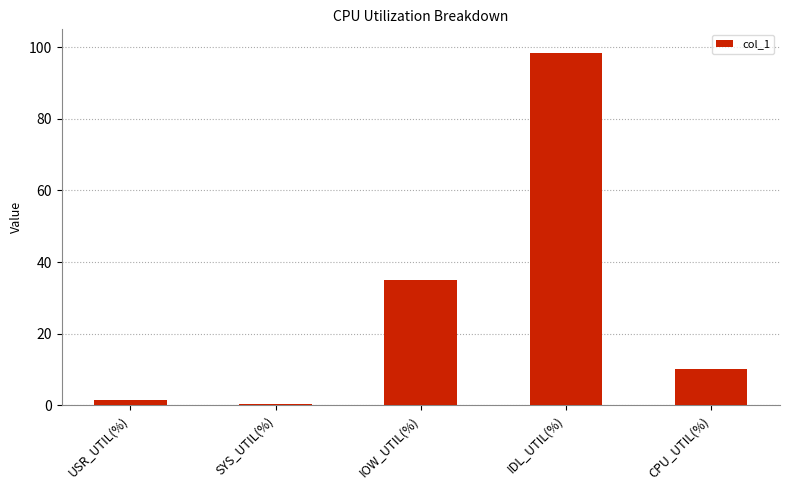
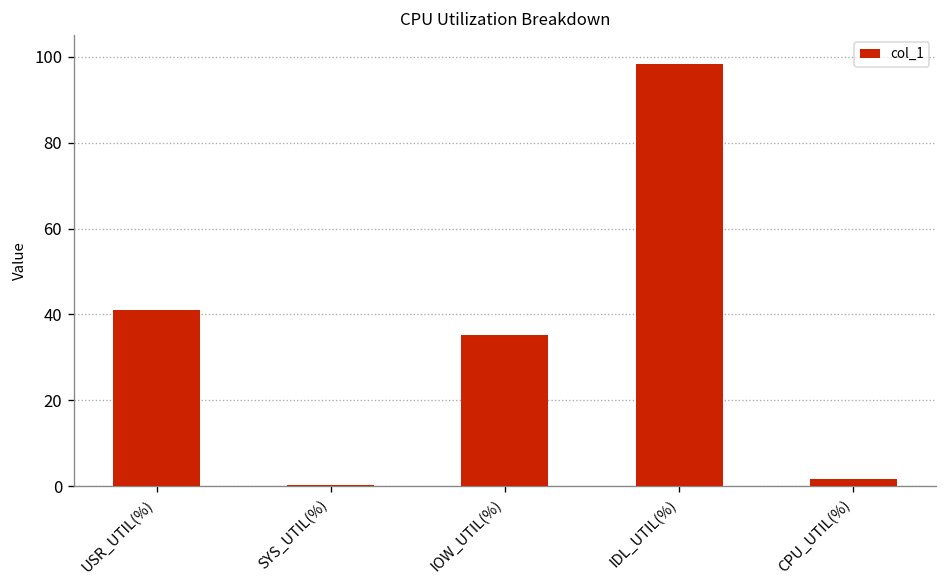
USR_UTIL(%): 1 -> 41
CPU_UTIL(%): 10 -> 2
